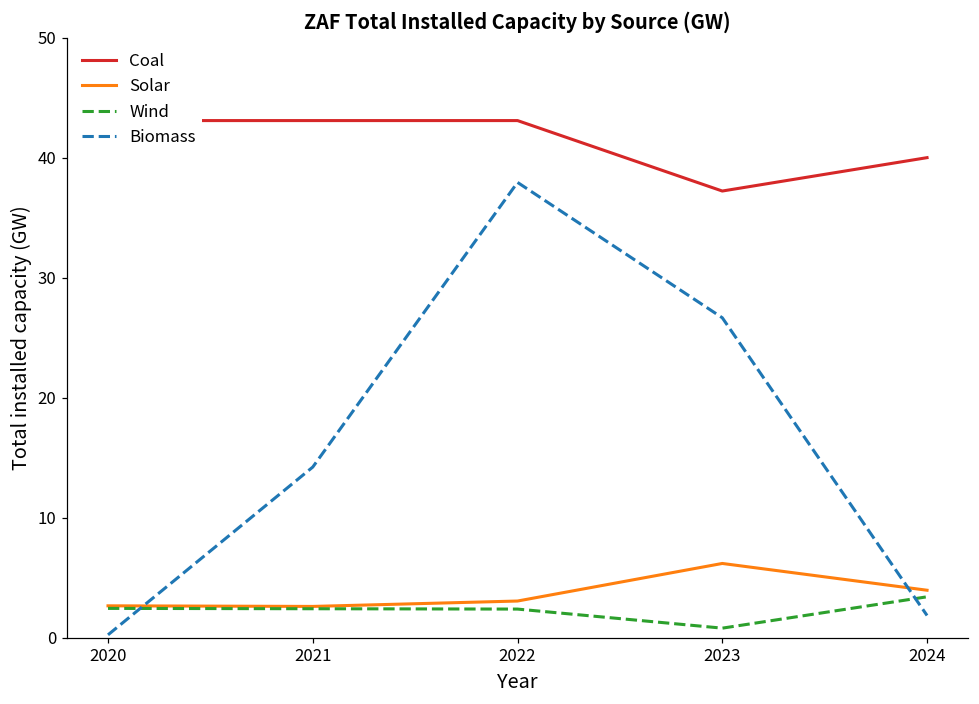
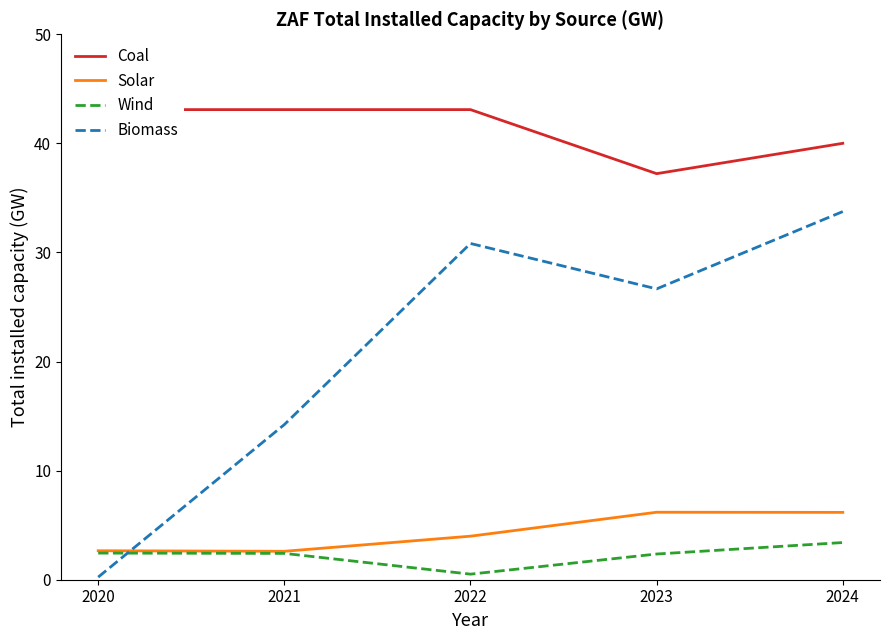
Solar, 2022: 3.1 -> 4.0
Wind, 2022: 2.4 -> 0.5
Biomass, 2022: 37.9 -> 30.8
Wind, 2023: 0.8 -> 2.4
Solar, 2024: 4.0 -> 6.2
Biomass, 2024: 1.9 -> 33.7
